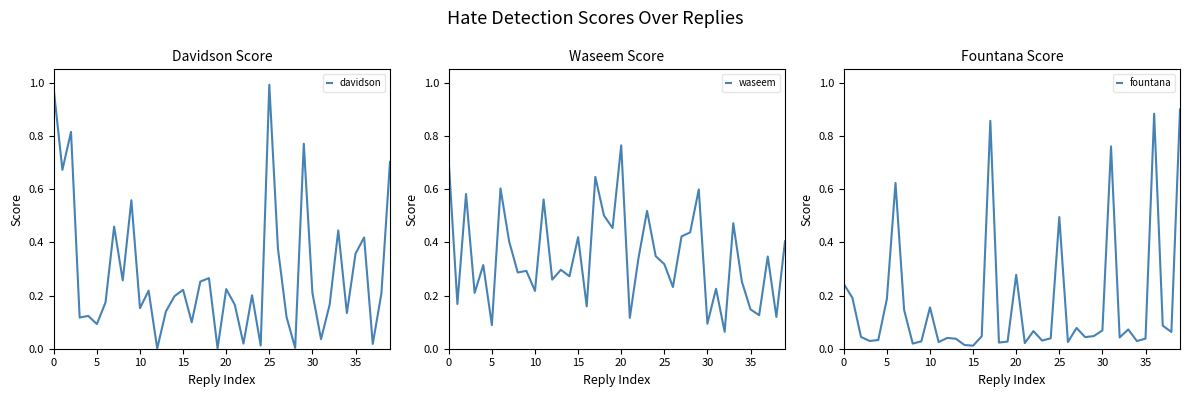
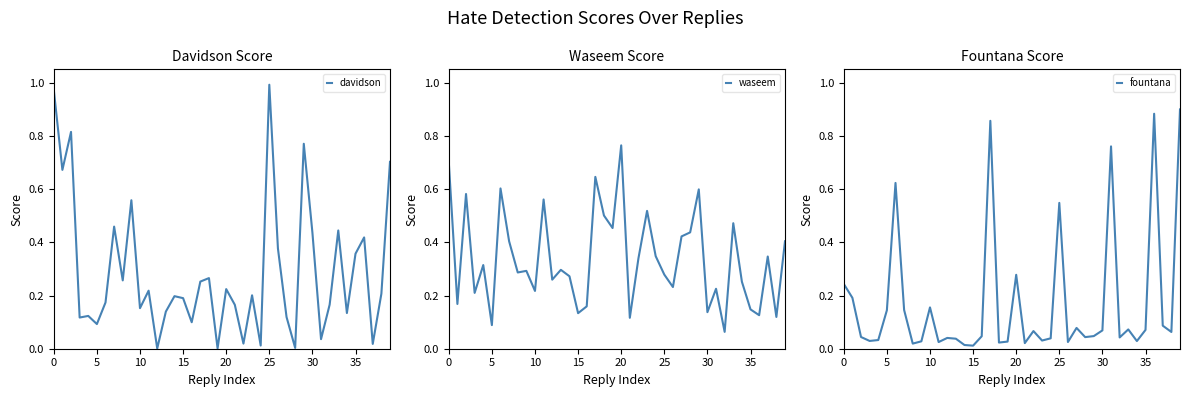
Davidson Score, 15: 0.22 -> 0.19
Davidson Score, 30: 0.21 -> 0.44
Waseem Score, 15: 0.42 -> 0.13
Waseem Score, 25: 0.32 -> 0.28
Waseem Score, 30: 0.09 -> 0.14
Fountana Score, 5: 0.19 -> 0.14
Fountana Score, 25: 0.49 -> 0.55
Fountana Score, 35: 0.04 -> 0.07
